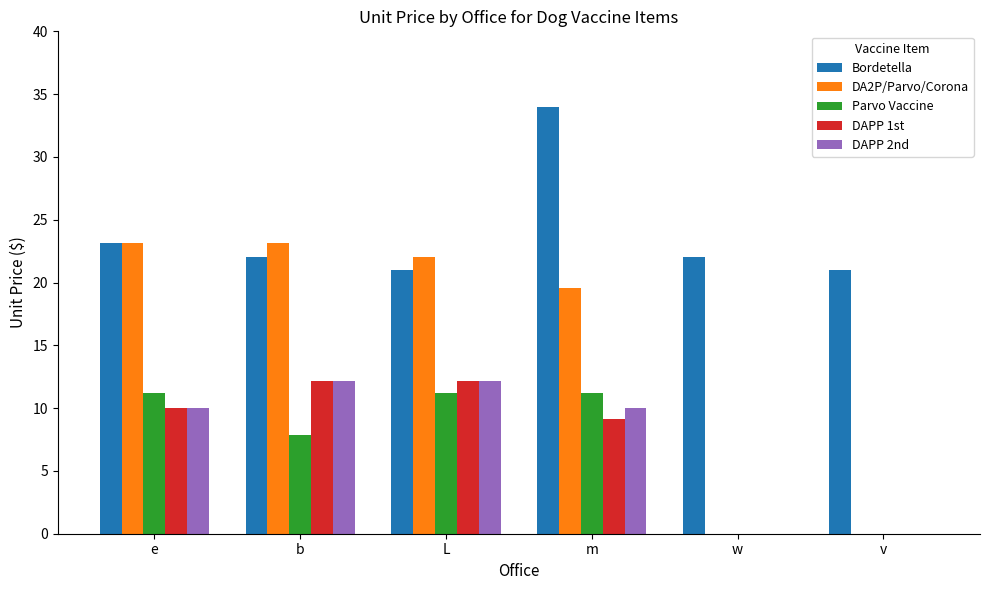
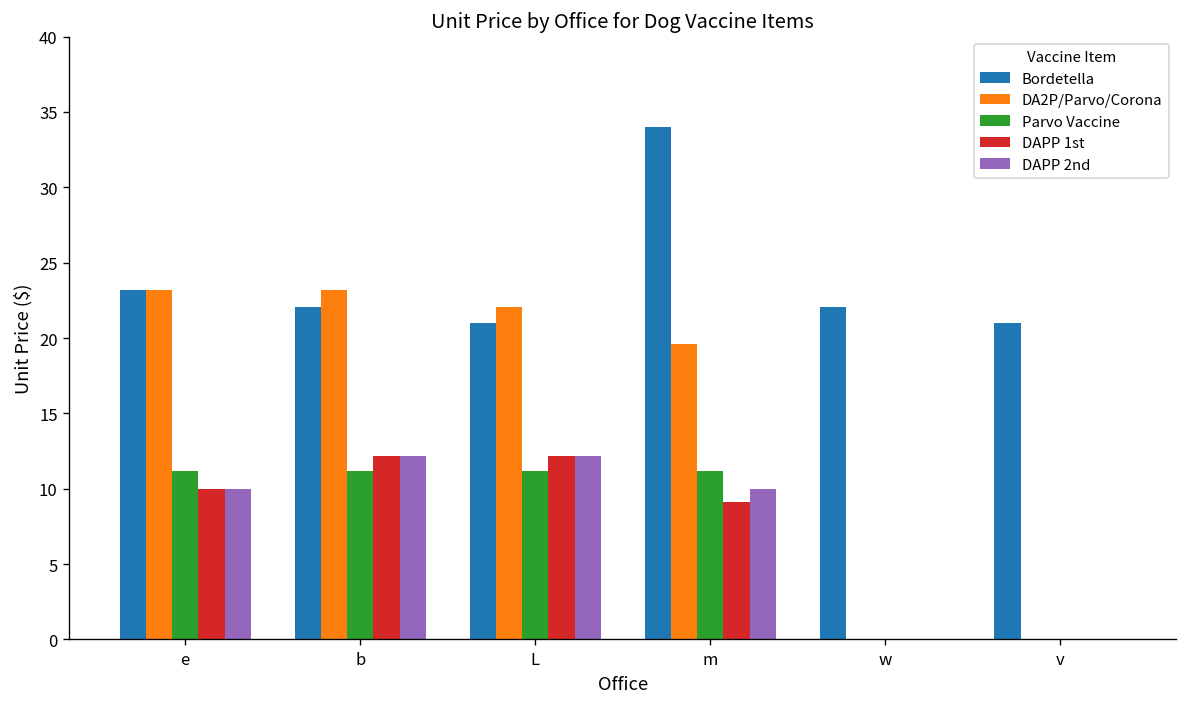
Parvo Vaccine, b: 7.9 -> 11.2
